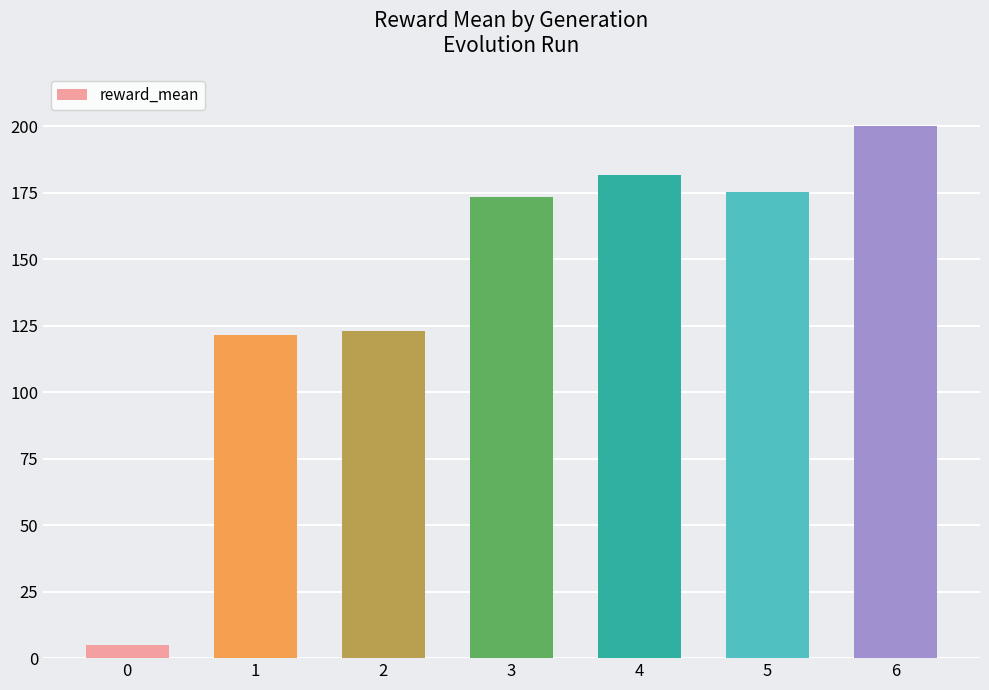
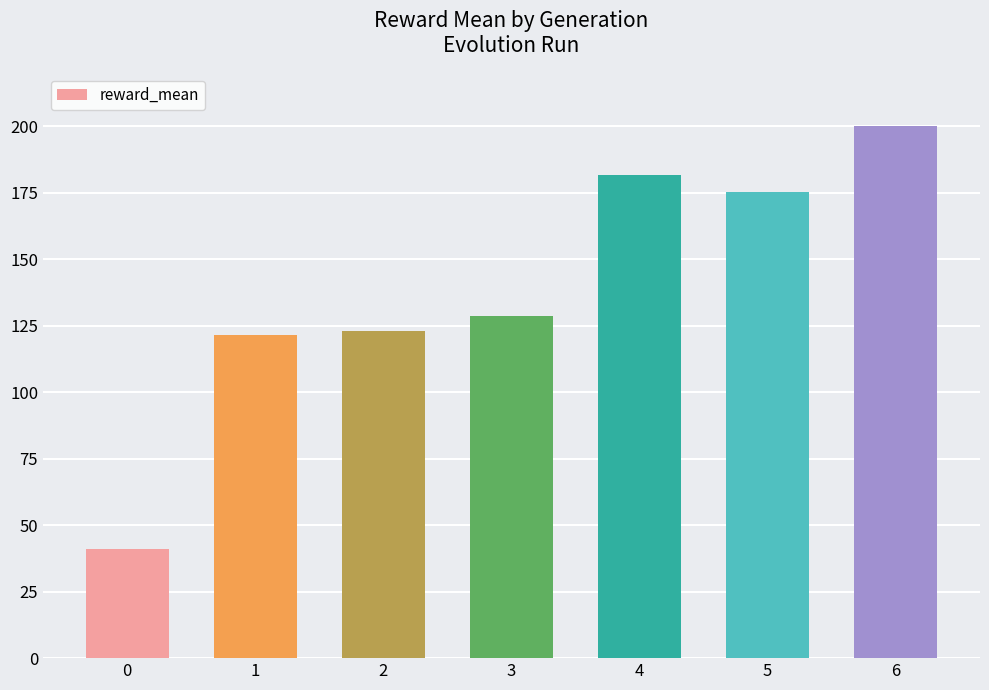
0: 5 -> 41
3: 173 -> 129
